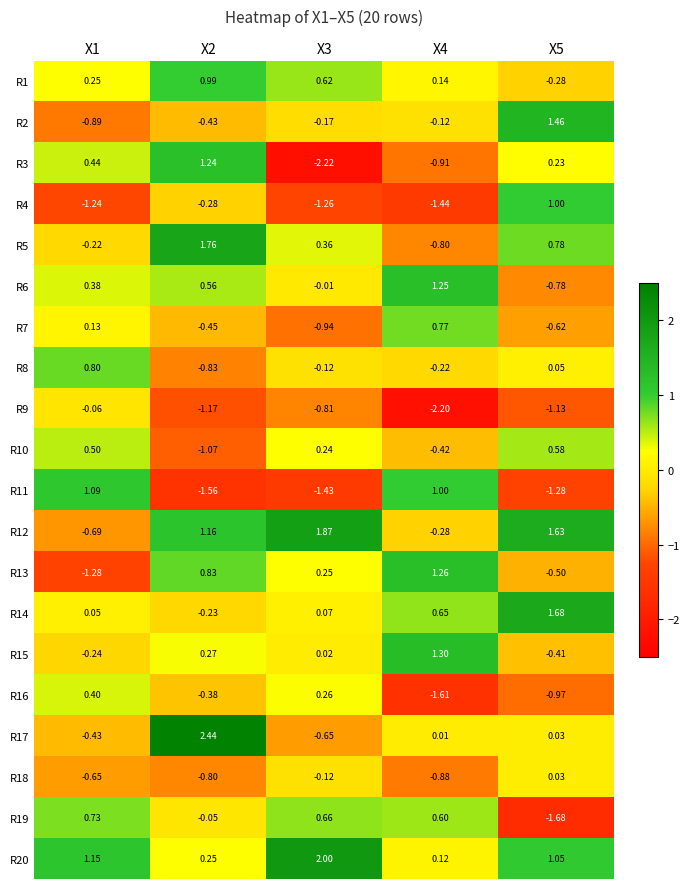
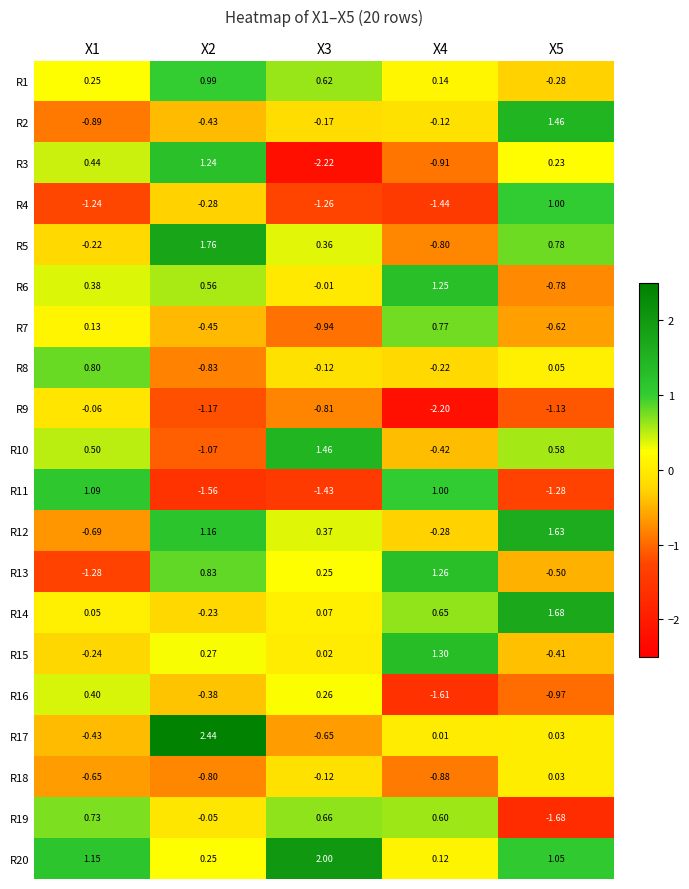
R10, X3: 0.24 -> 1.46
R12, X3: 1.87 -> 0.37
